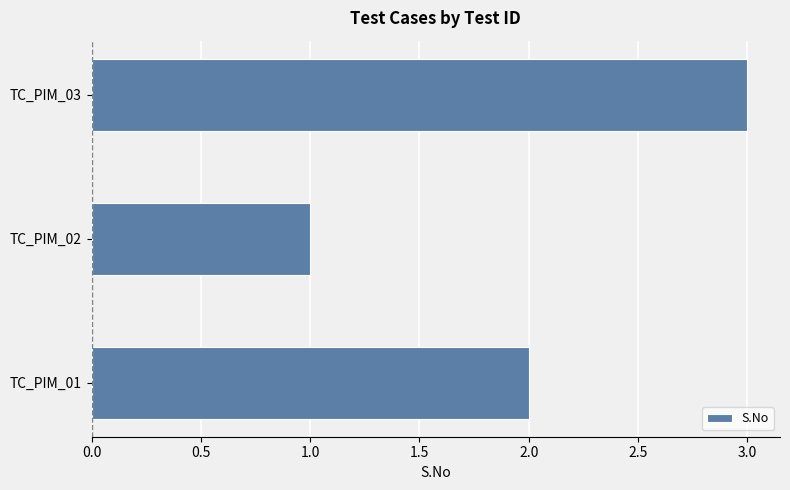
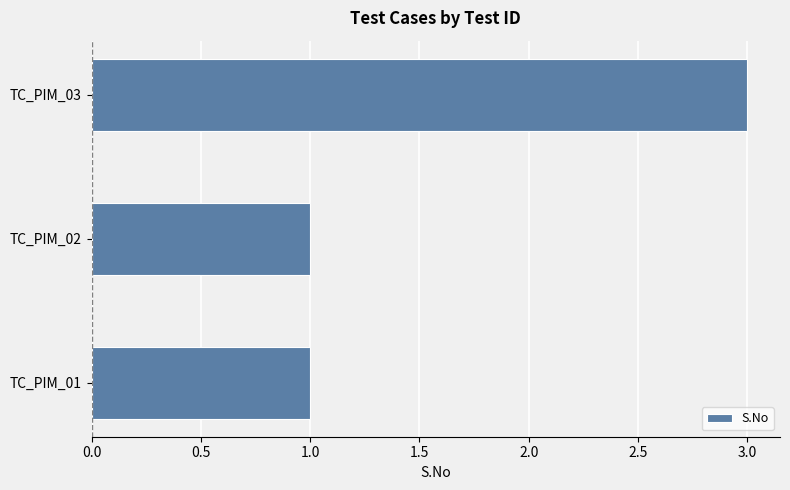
TC_PIM_01: 2 -> 1
